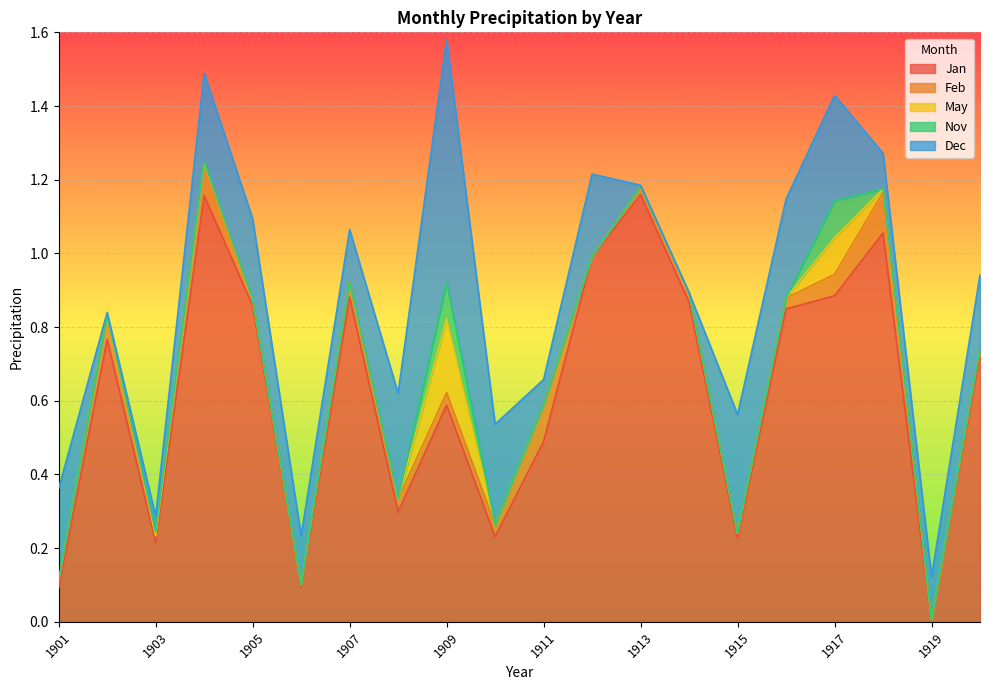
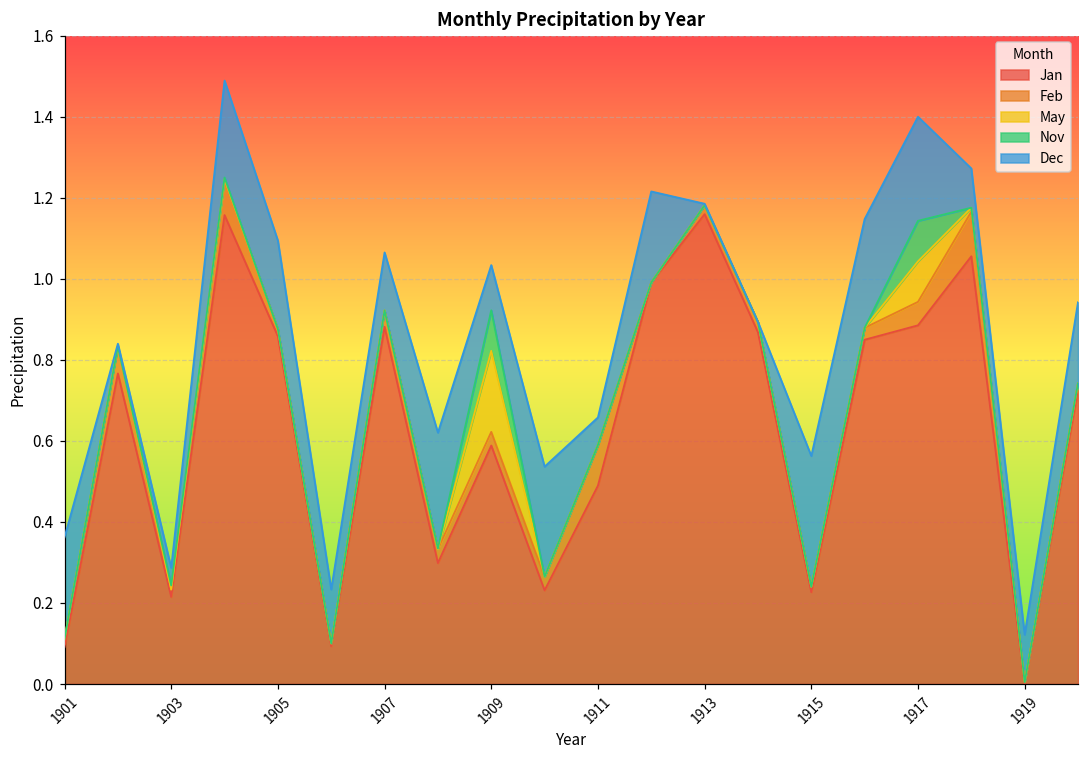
Dec, 1909: 0.66 -> 0.11
Dec, 1917: 0.29 -> 0.26
